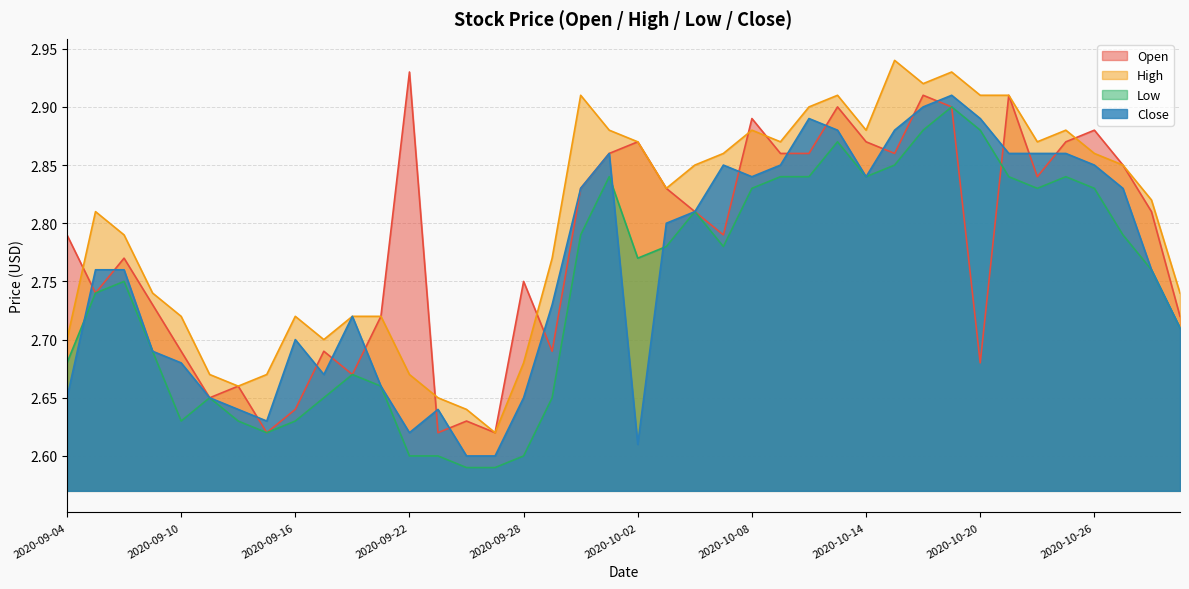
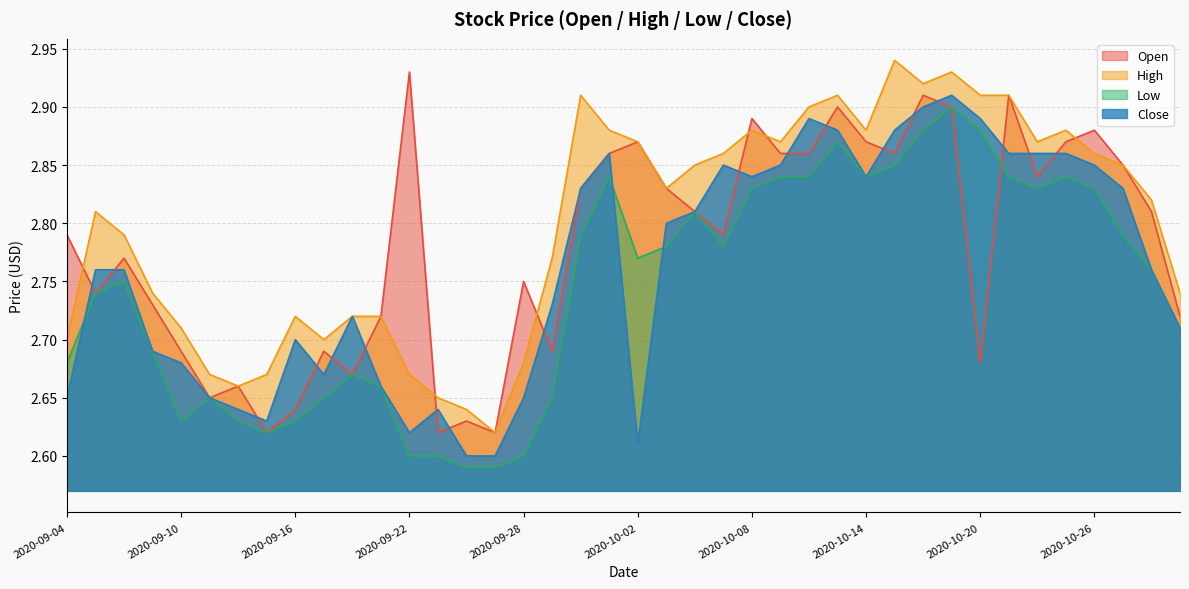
High, 2020-09-10: 2.72 -> 2.71
